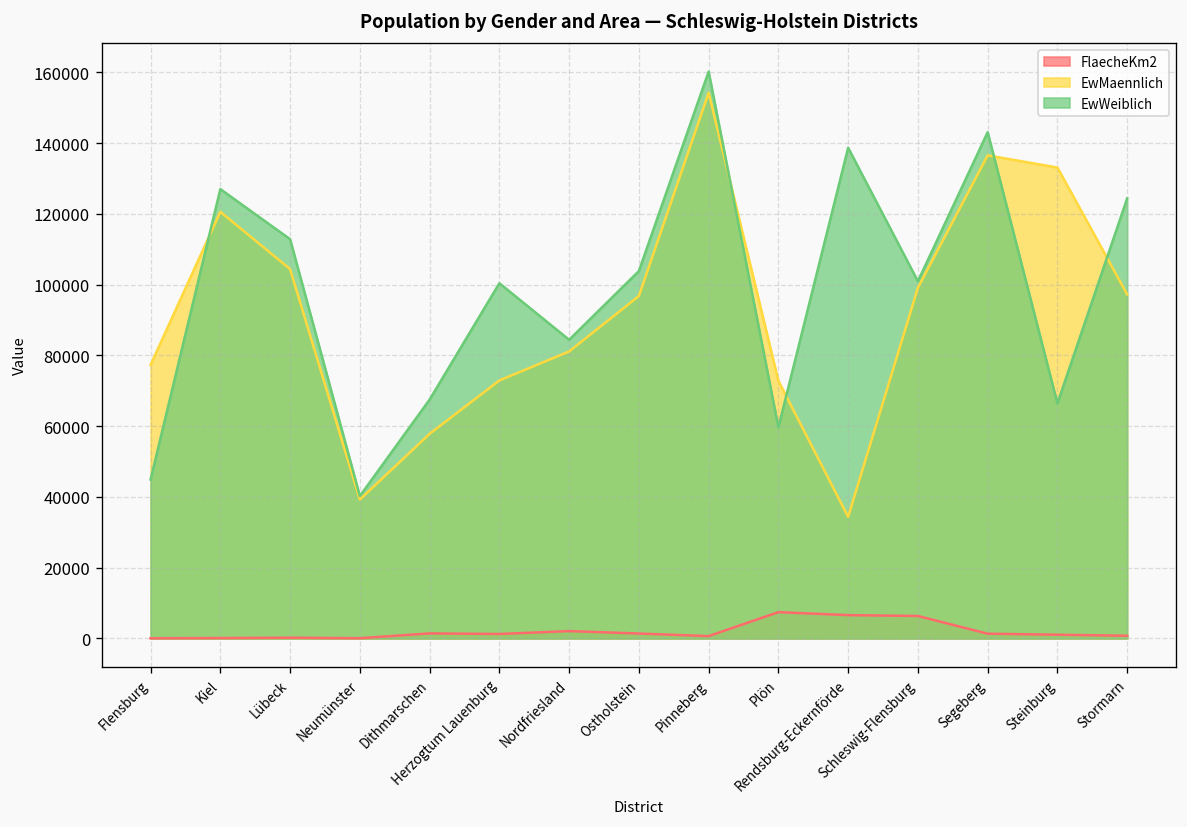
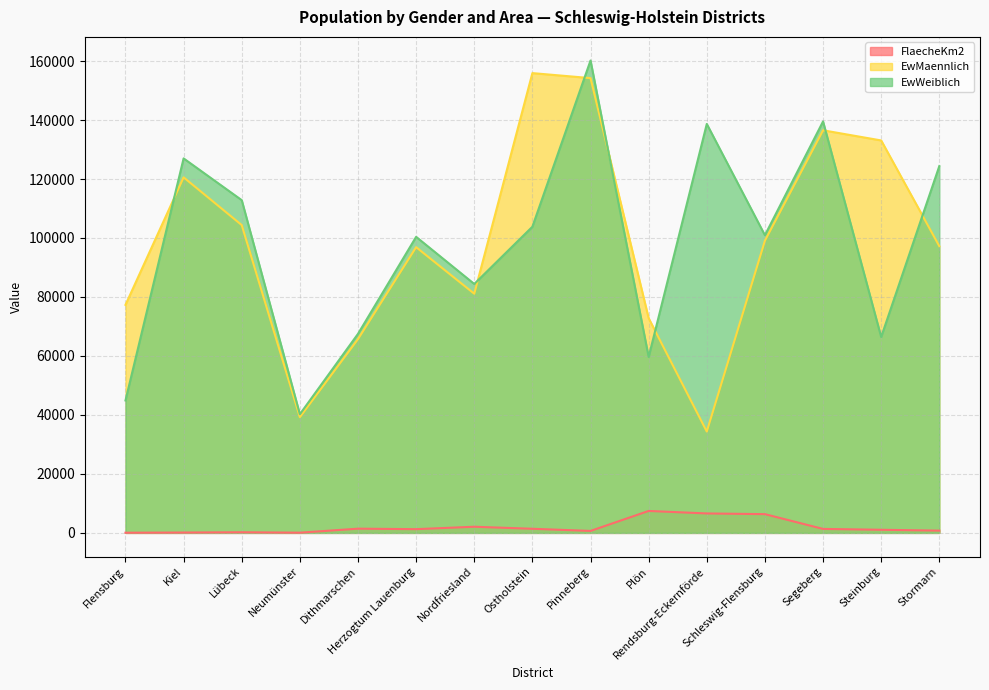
EwMaennlich, Dithmarschen: 58000 -> 66000
EwMaennlich, Herzogtum Lauenburg: 73000 -> 97000
EwMaennlich, Ostholstein: 97000 -> 156000
EwWeiblich, Segeberg: 143000 -> 140000
